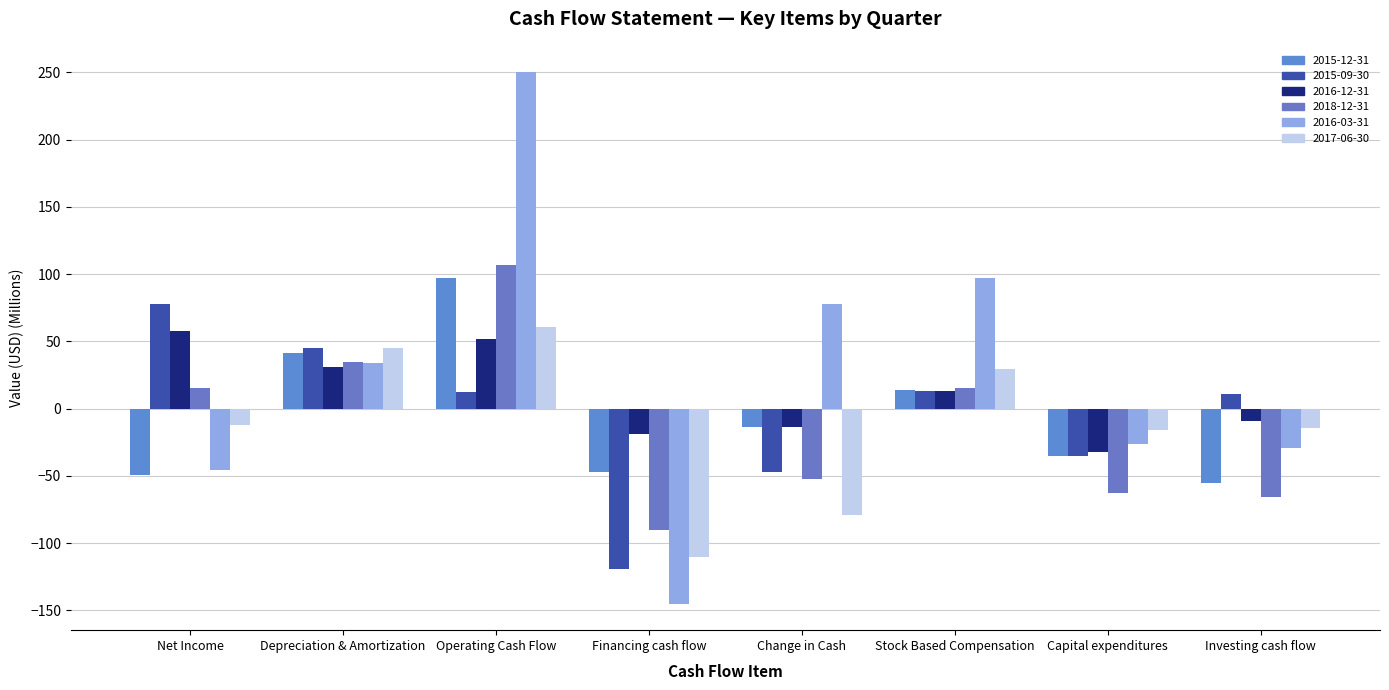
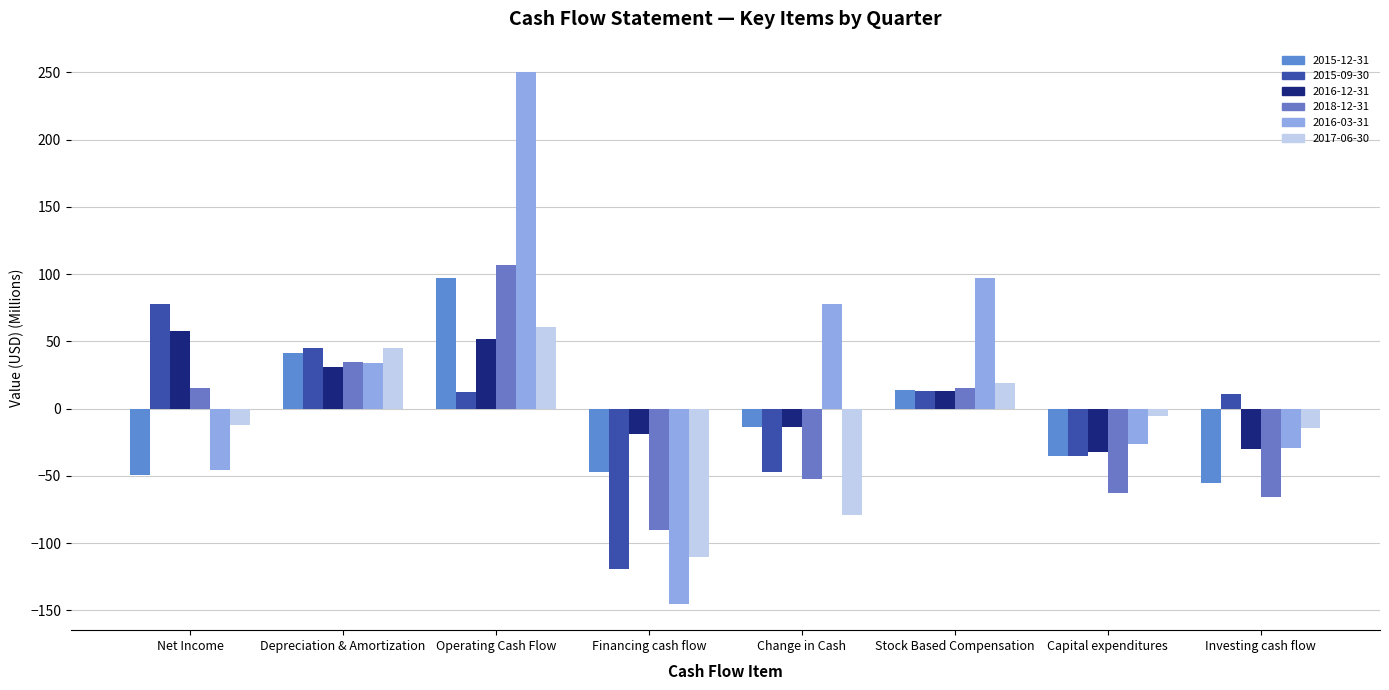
2017-06-30, Stock Based Compensation: 30 -> 19
2017-06-30, Capital expenditures: -16 -> -6
2016-12-31, Investing cash flow: -9 -> -30
